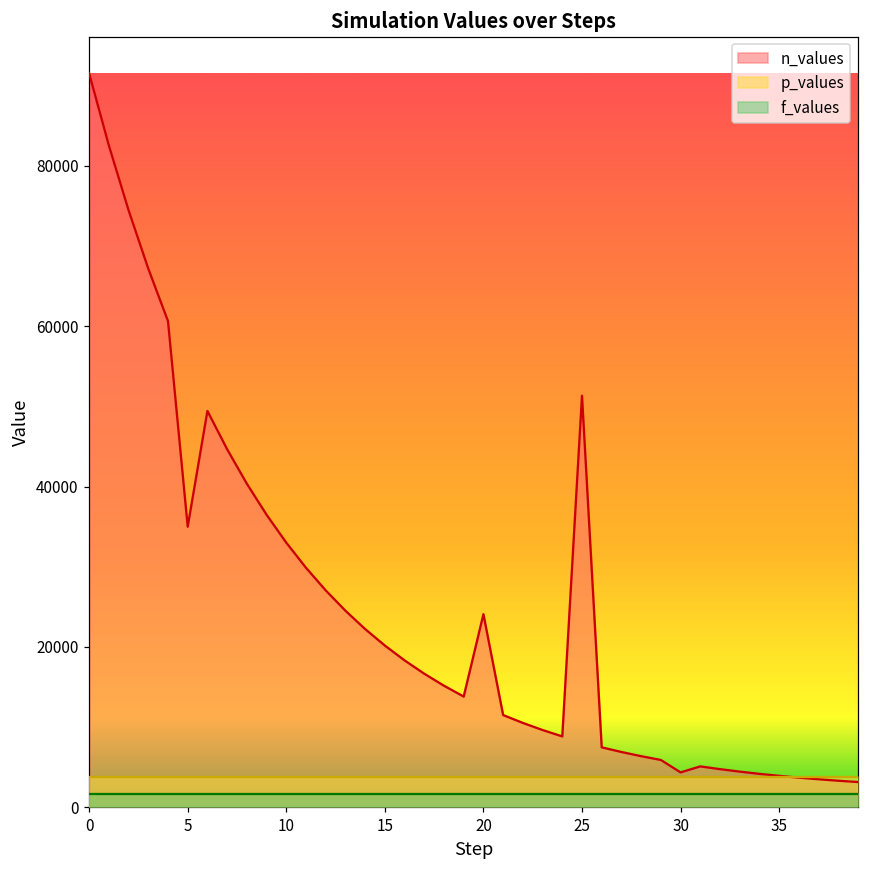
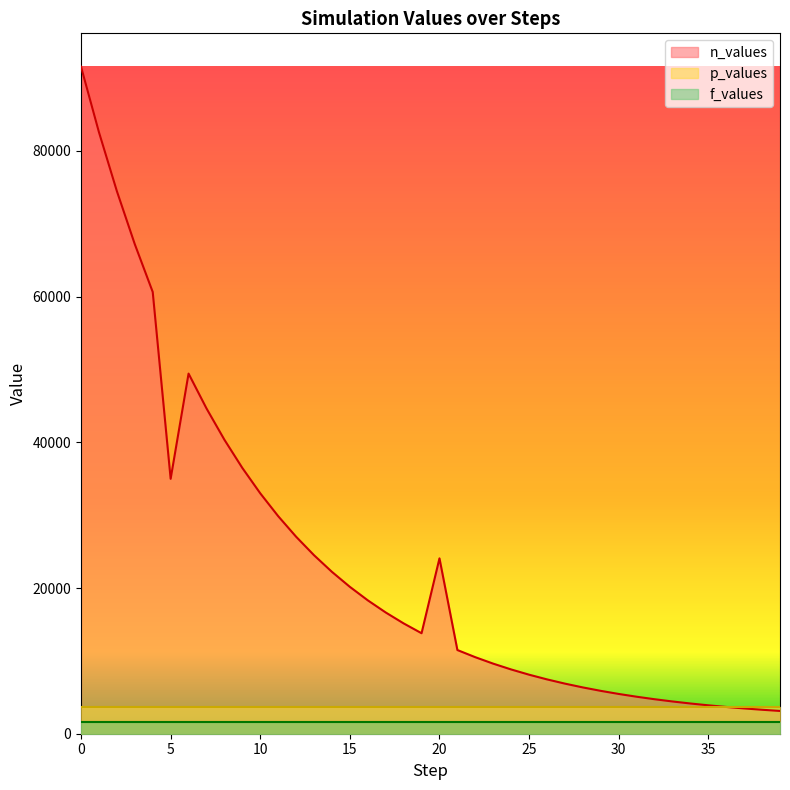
n_values, 25: 51000 -> 8000
n_values, 30: 4000 -> 5000
